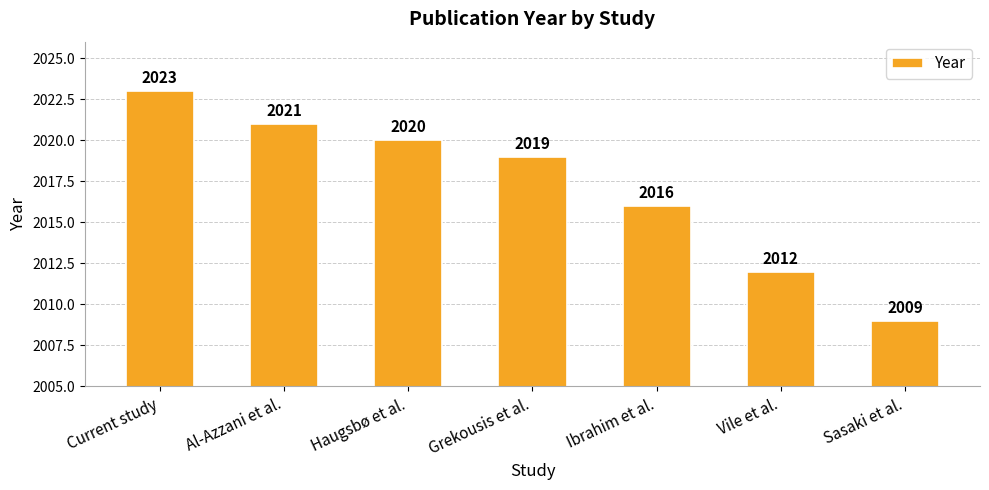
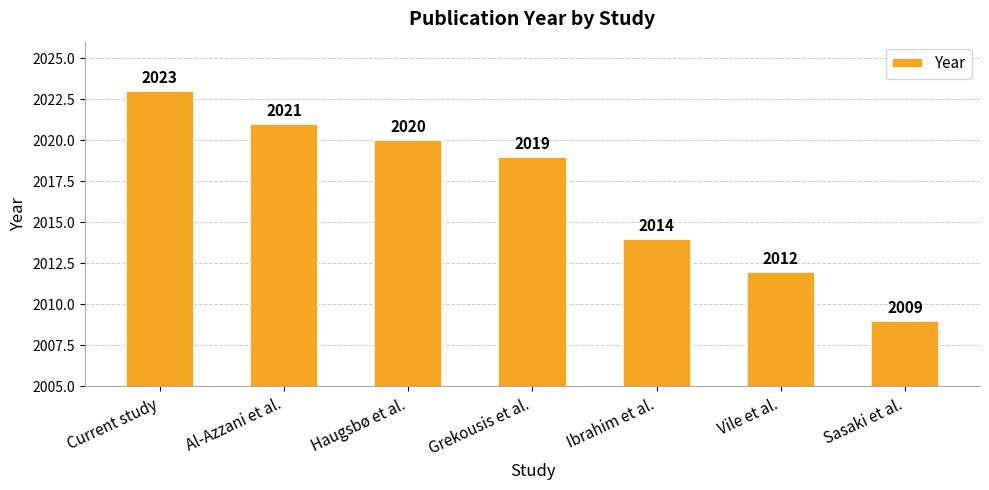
Ibrahim et al.: 2016 -> 2014
